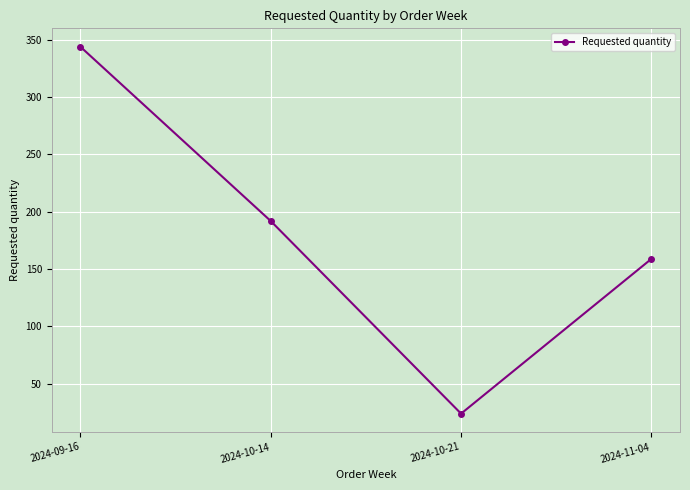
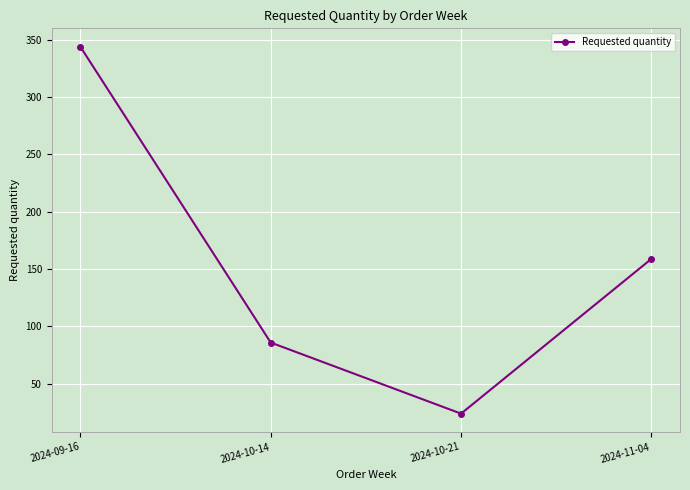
2024-10-14: 192 -> 86
